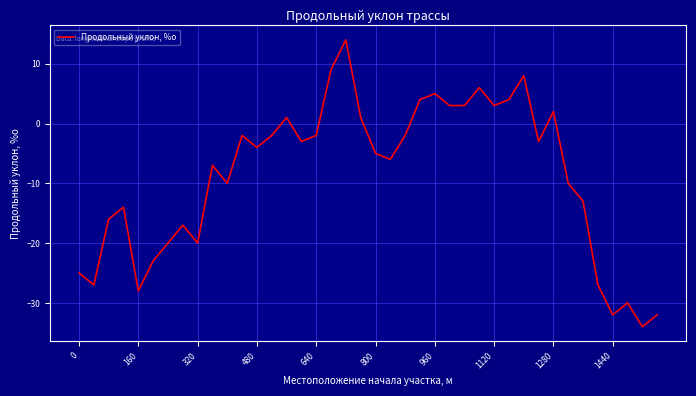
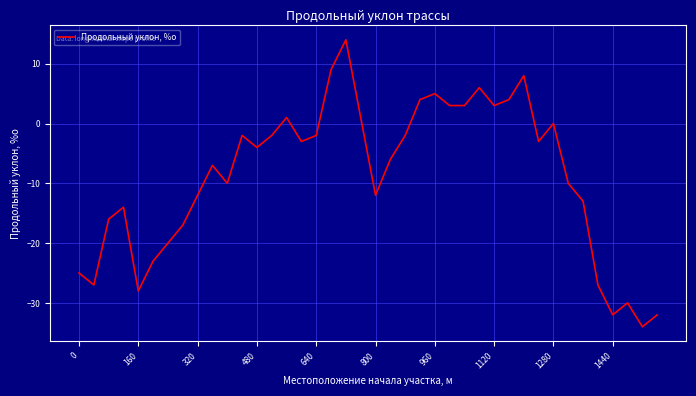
320: -20 -> -12
800: -5 -> -12
1280: 2 -> 0
